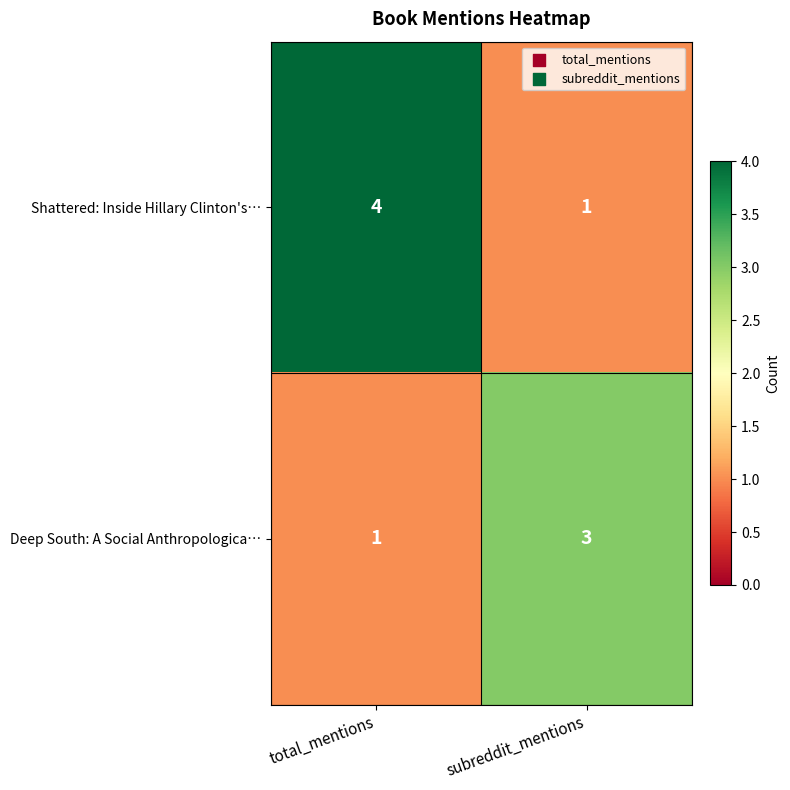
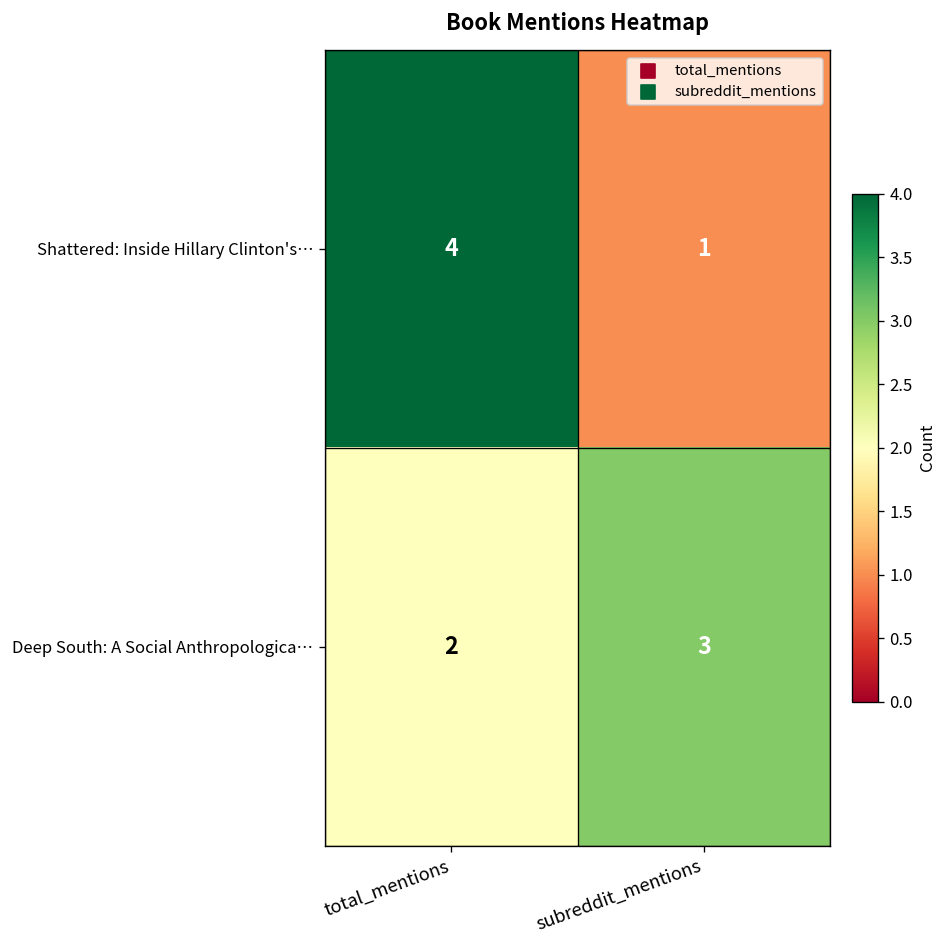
Deep South: A Social Anthropologica…, total_mentions: 1 -> 2
